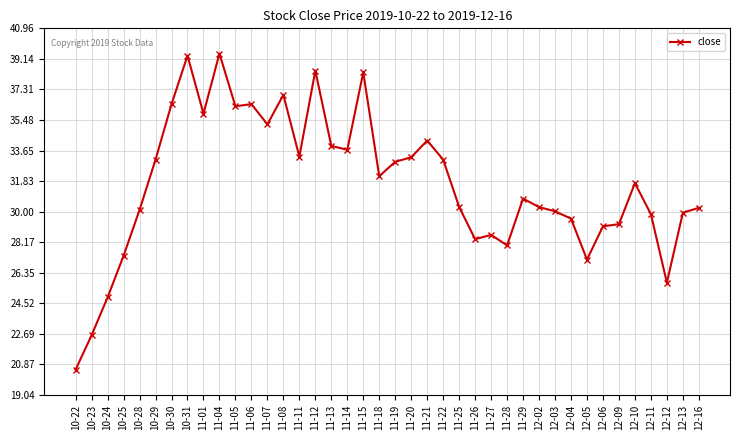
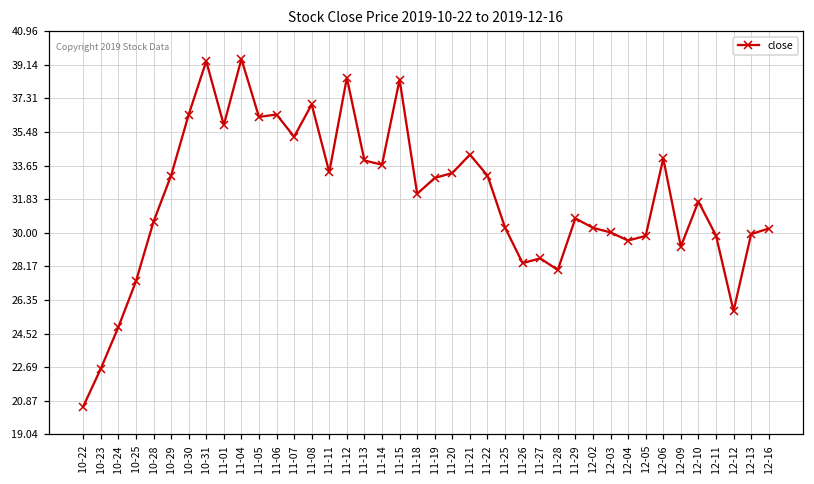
10-28: 30.1 -> 30.6
12-05: 27.1 -> 29.8
12-06: 29.1 -> 34.0
